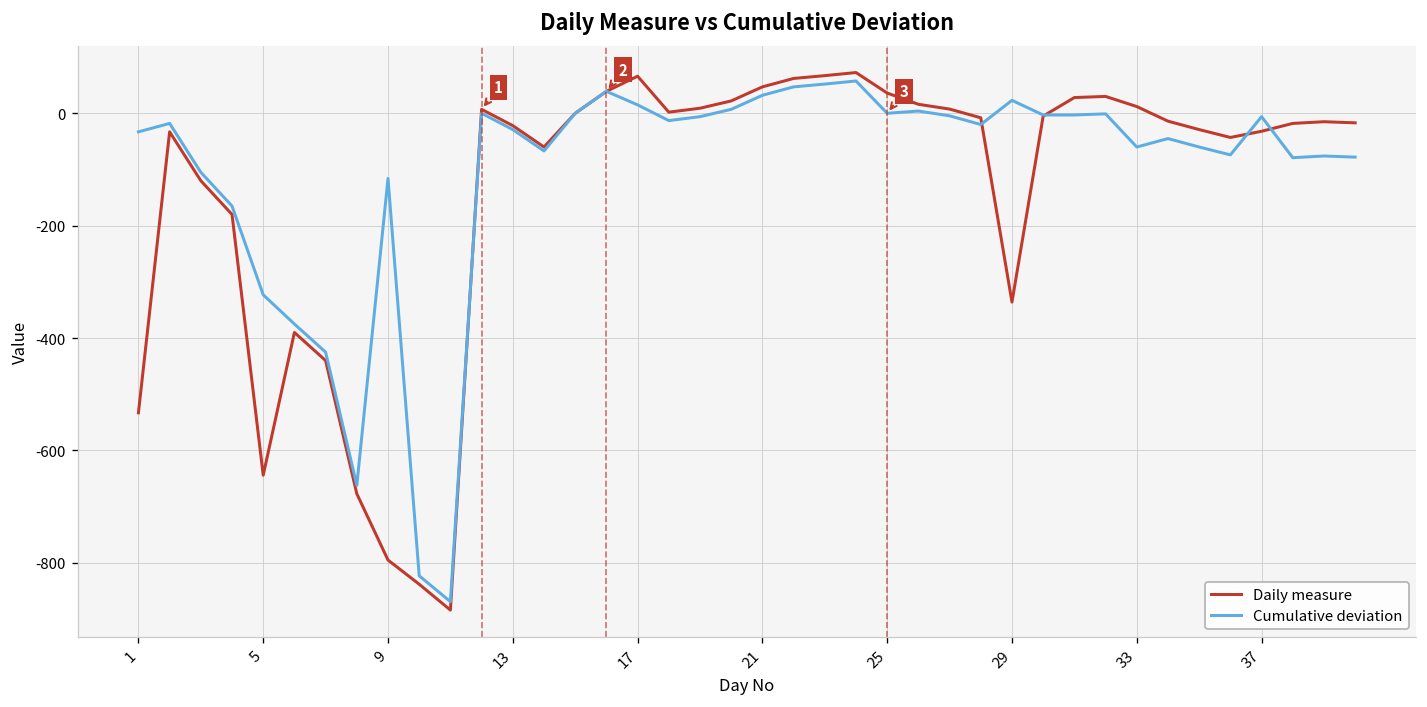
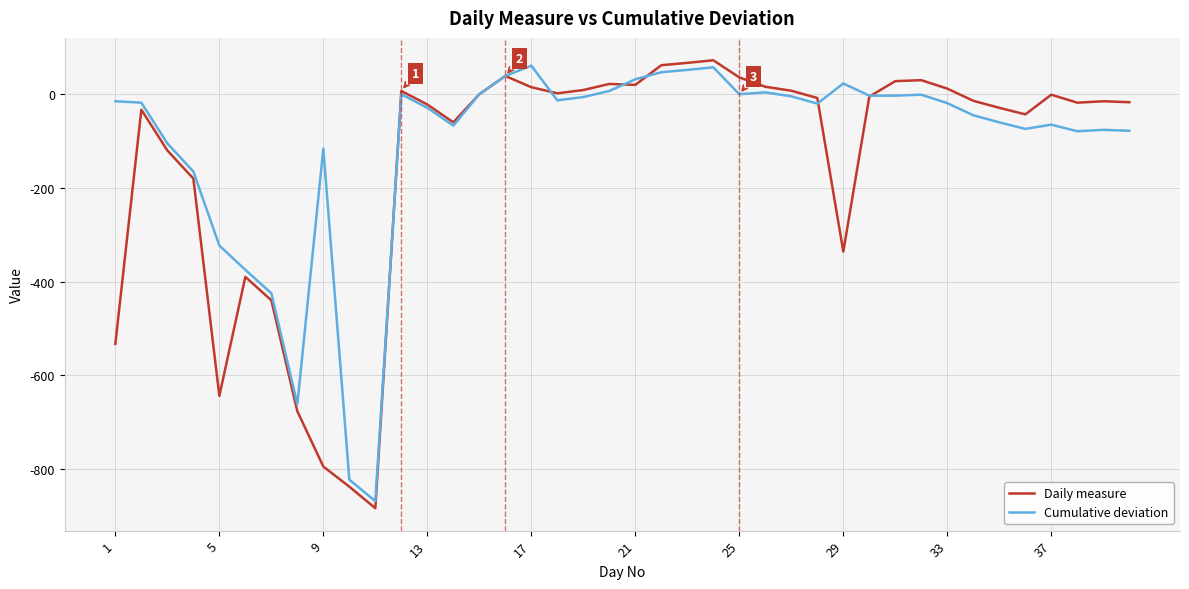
Cumulative deviation, 1: -30 -> -20
Daily measure, 17: 70 -> 20
Cumulative deviation, 17: 20 -> 60
Daily measure, 21: 50 -> 20
Cumulative deviation, 33: -60 -> -20
Daily measure, 37: -30 -> 0
Cumulative deviation, 37: -10 -> -70
